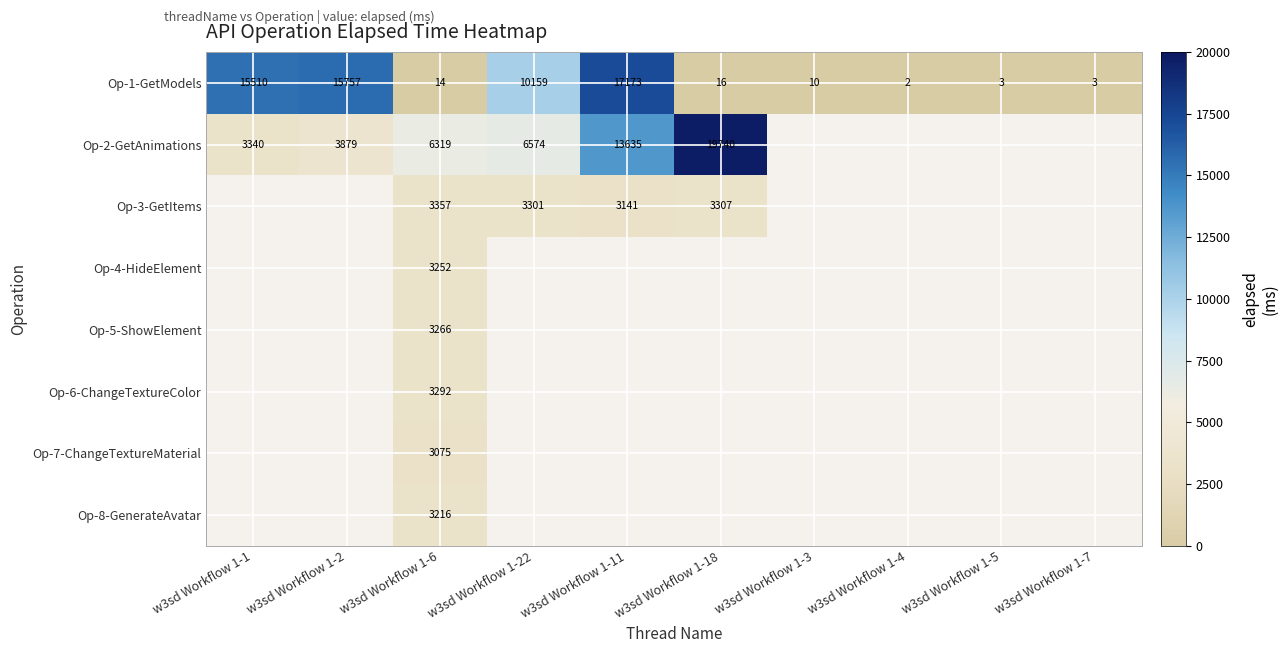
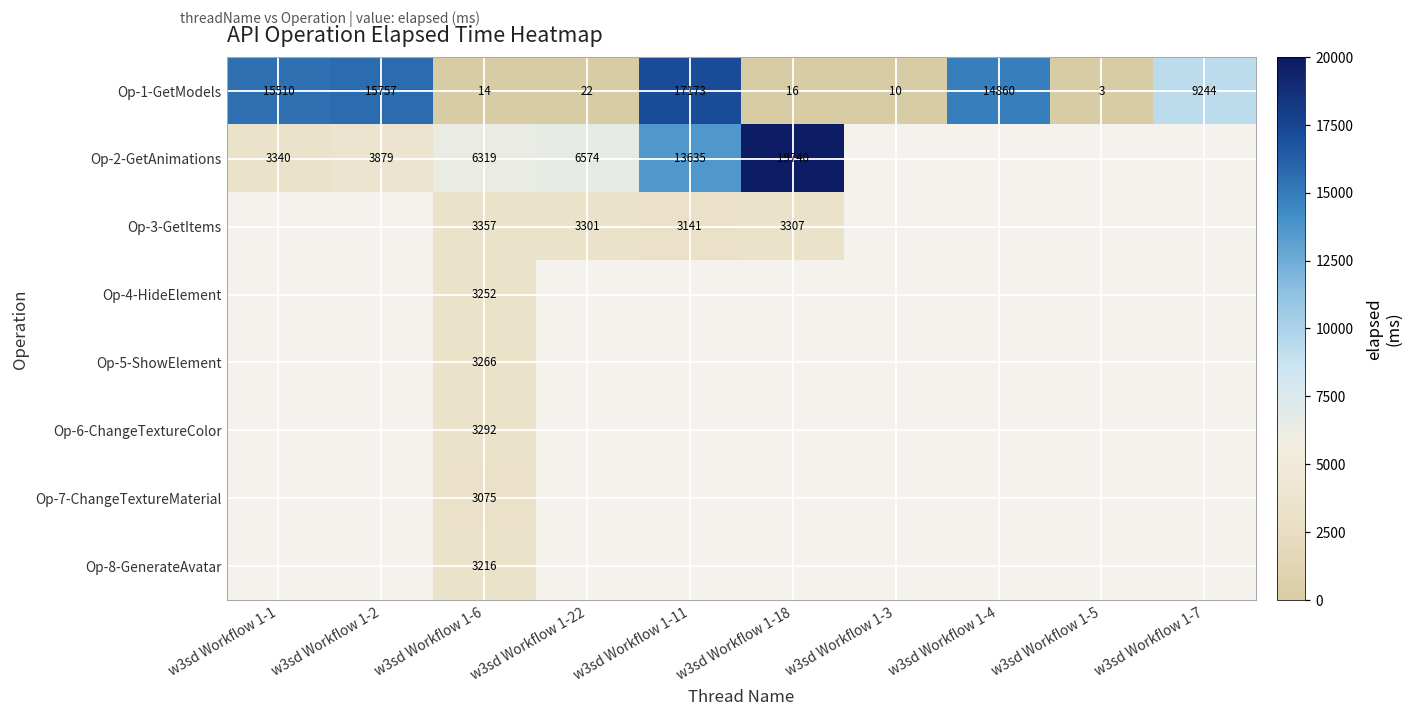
Op-1-GetModels, w3sd Workflow 1-22: 10159 -> 22
Op-1-GetModels, w3sd Workflow 1-4: 2 -> 14860
Op-1-GetModels, w3sd Workflow 1-7: 3 -> 9244
